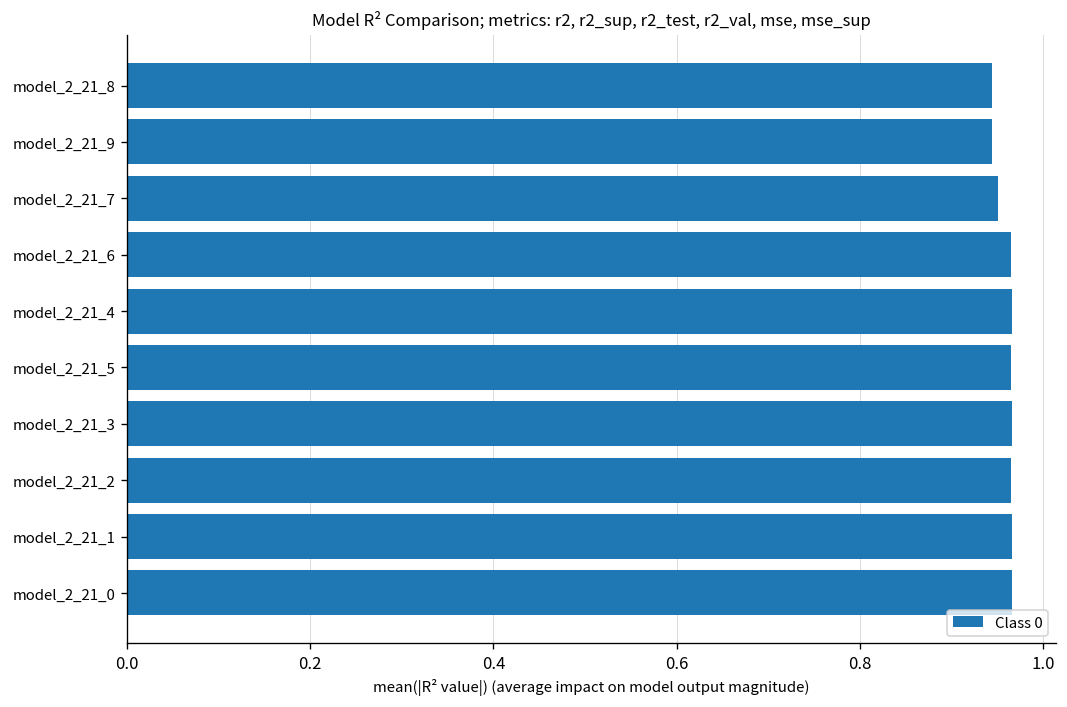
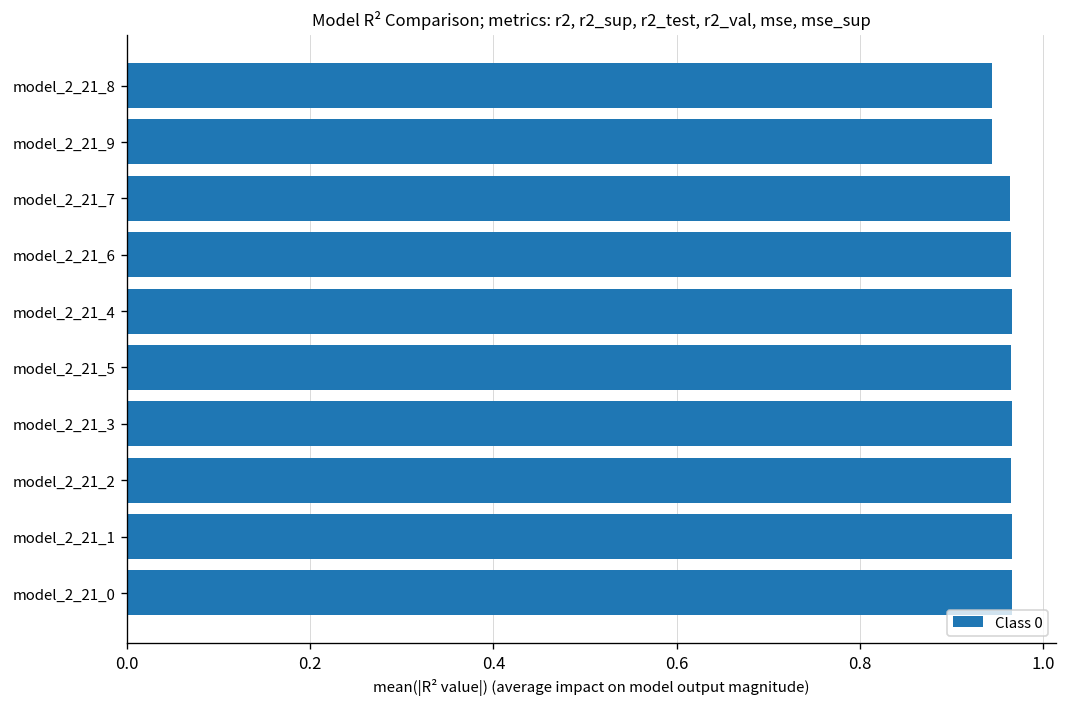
model_2_21_7: 0.95 -> 0.96
